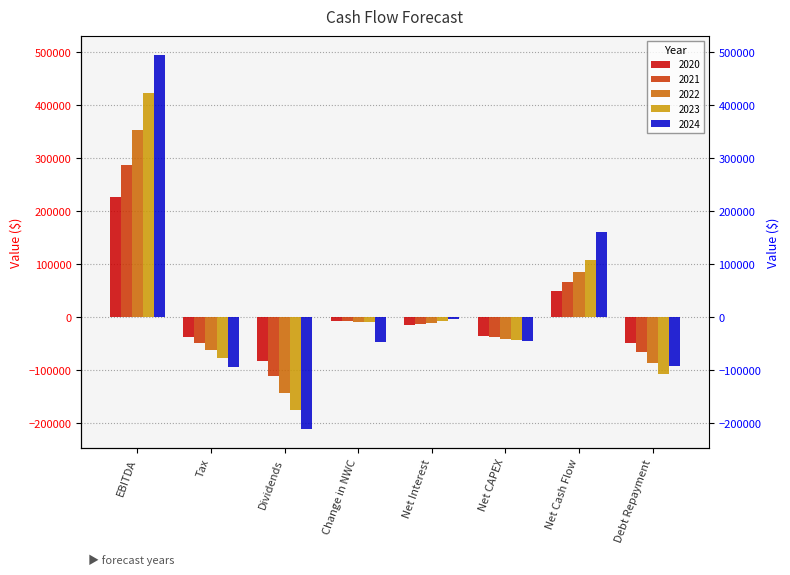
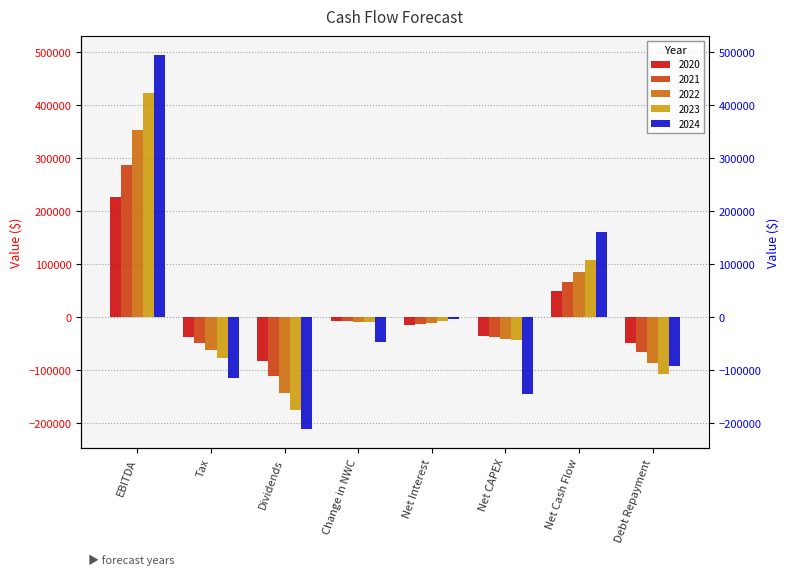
2024, Tax: -90000 -> -120000
2024, Net CAPEX: -50000 -> -140000
